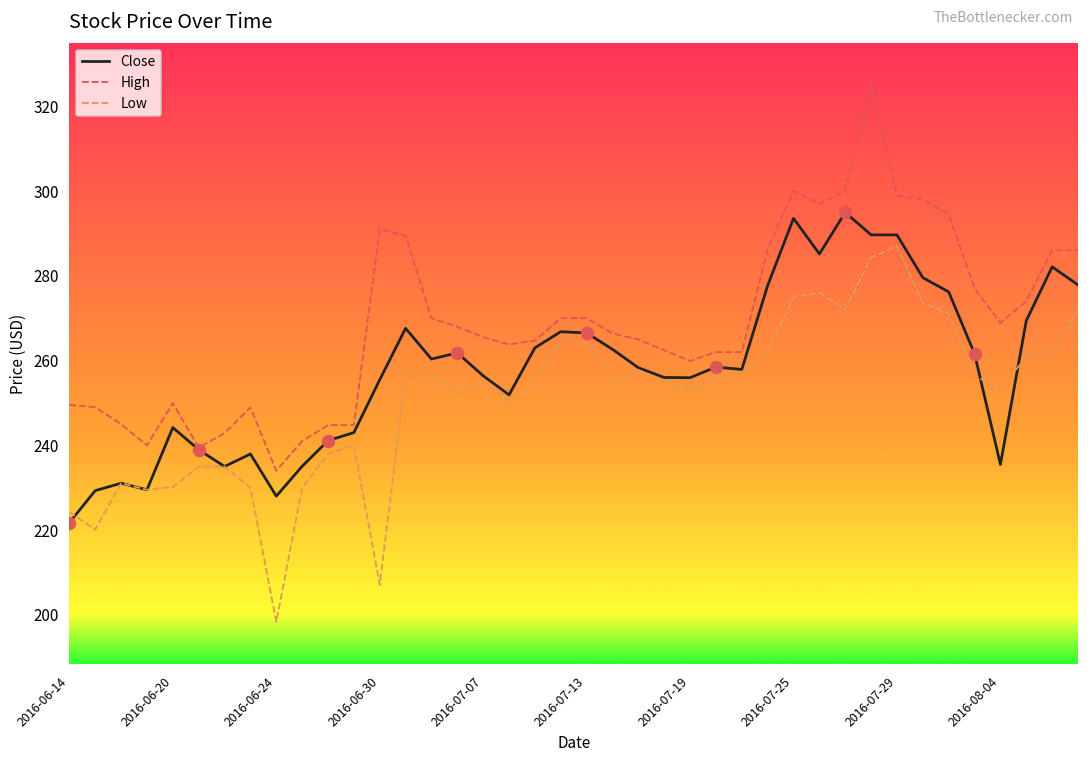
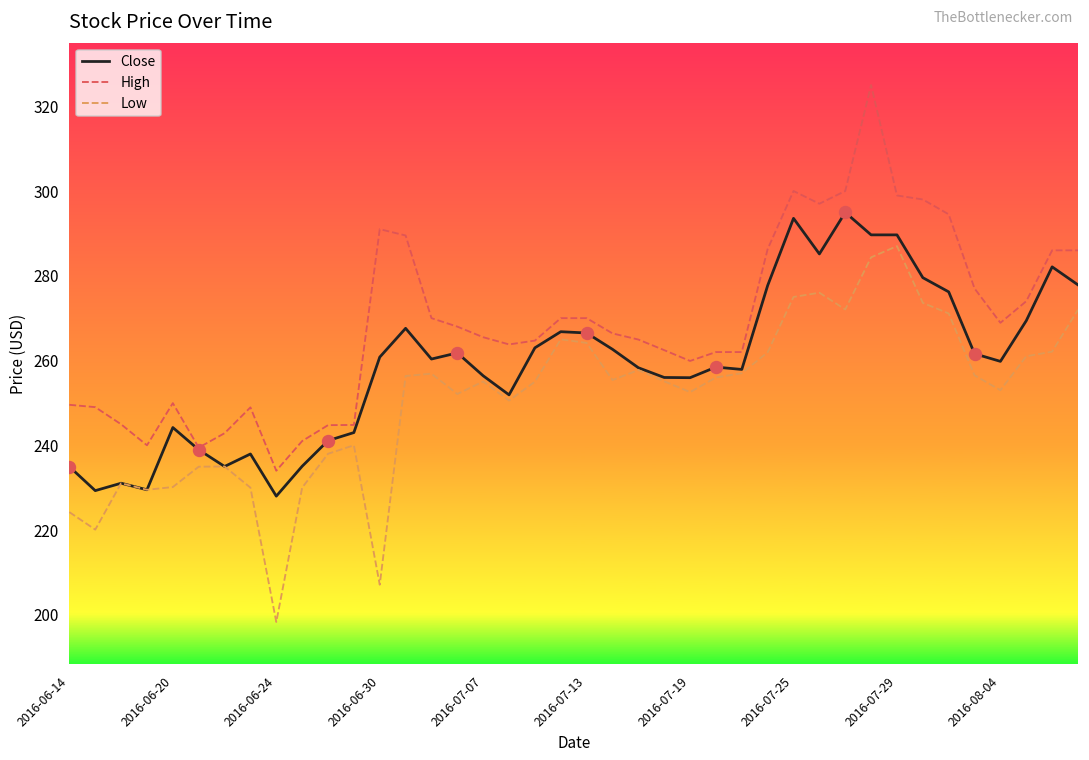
Close, 2016-06-14: 222 -> 235
Close, 2016-06-30: 255 -> 261
Close, 2016-08-04: 235 -> 260
